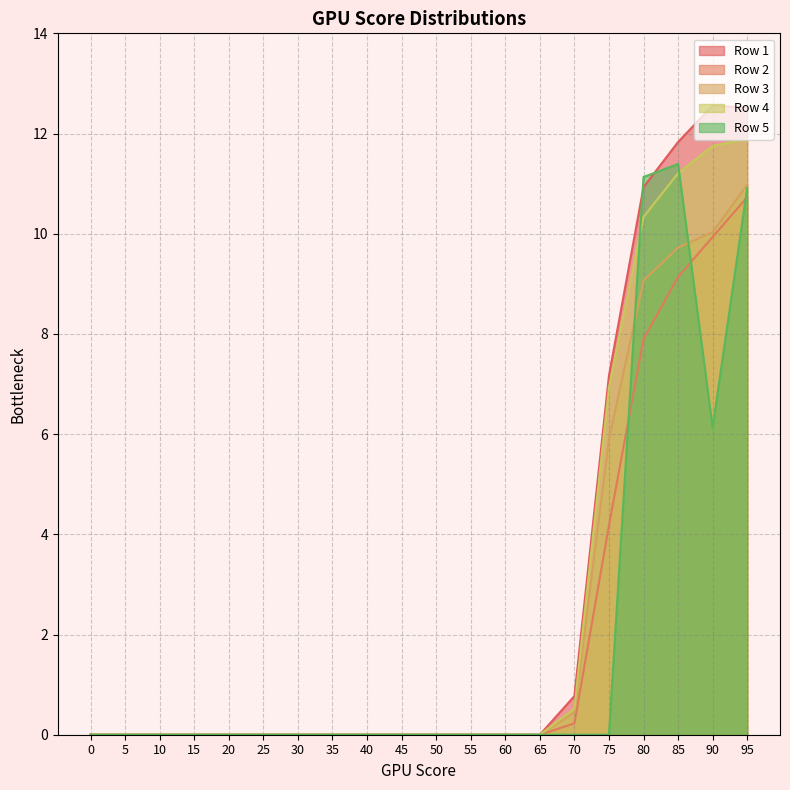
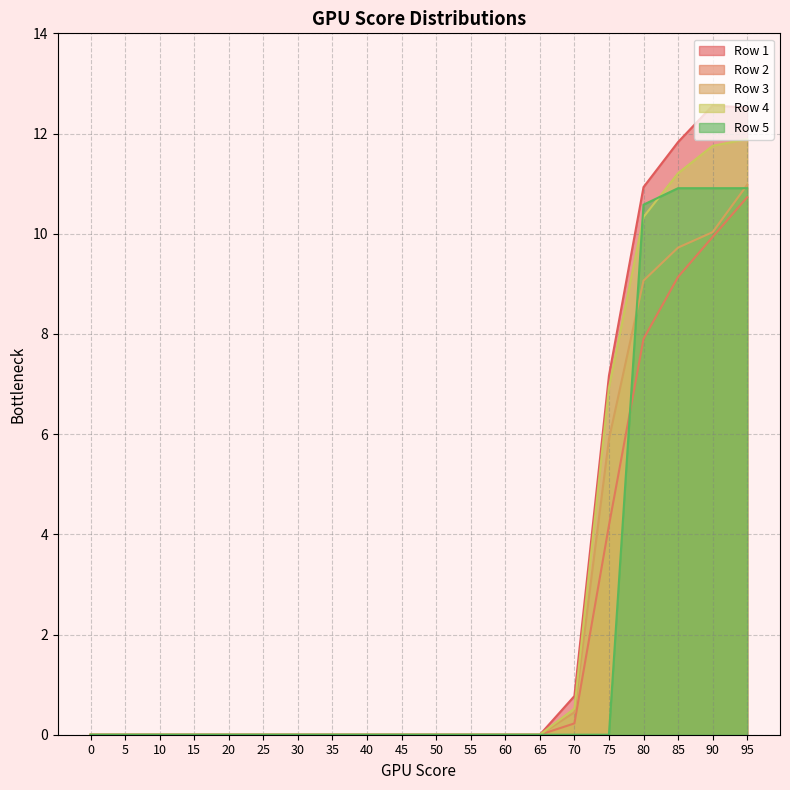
Row 5, 80: 11.1 -> 10.6
Row 5, 85: 11.4 -> 10.9
Row 5, 90: 6.1 -> 10.9
